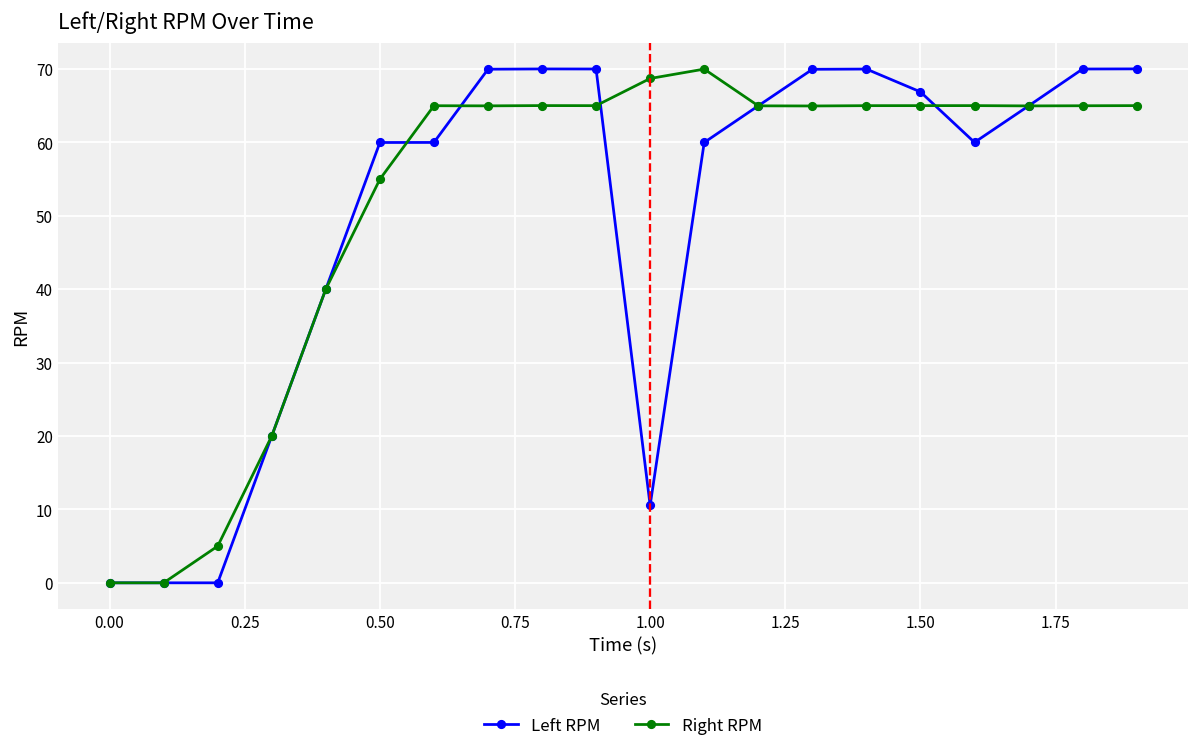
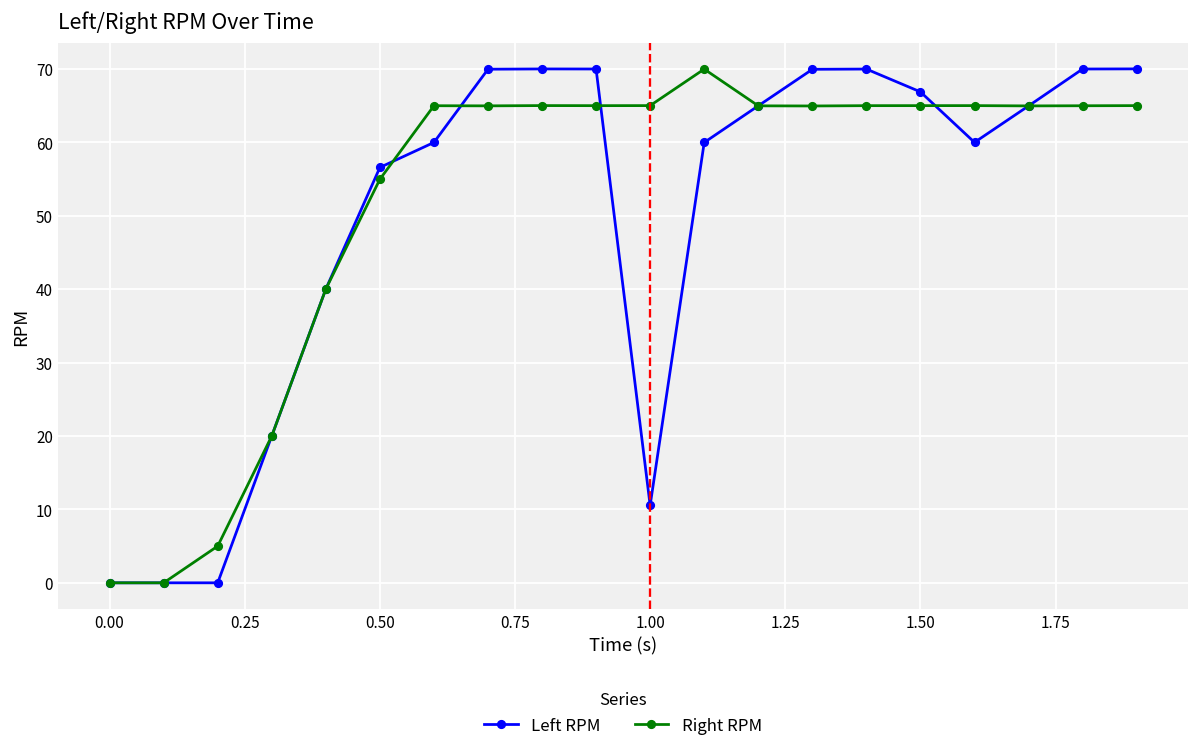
Left RPM, 0.50: 60 -> 57
Right RPM, 1.00: 69 -> 65
